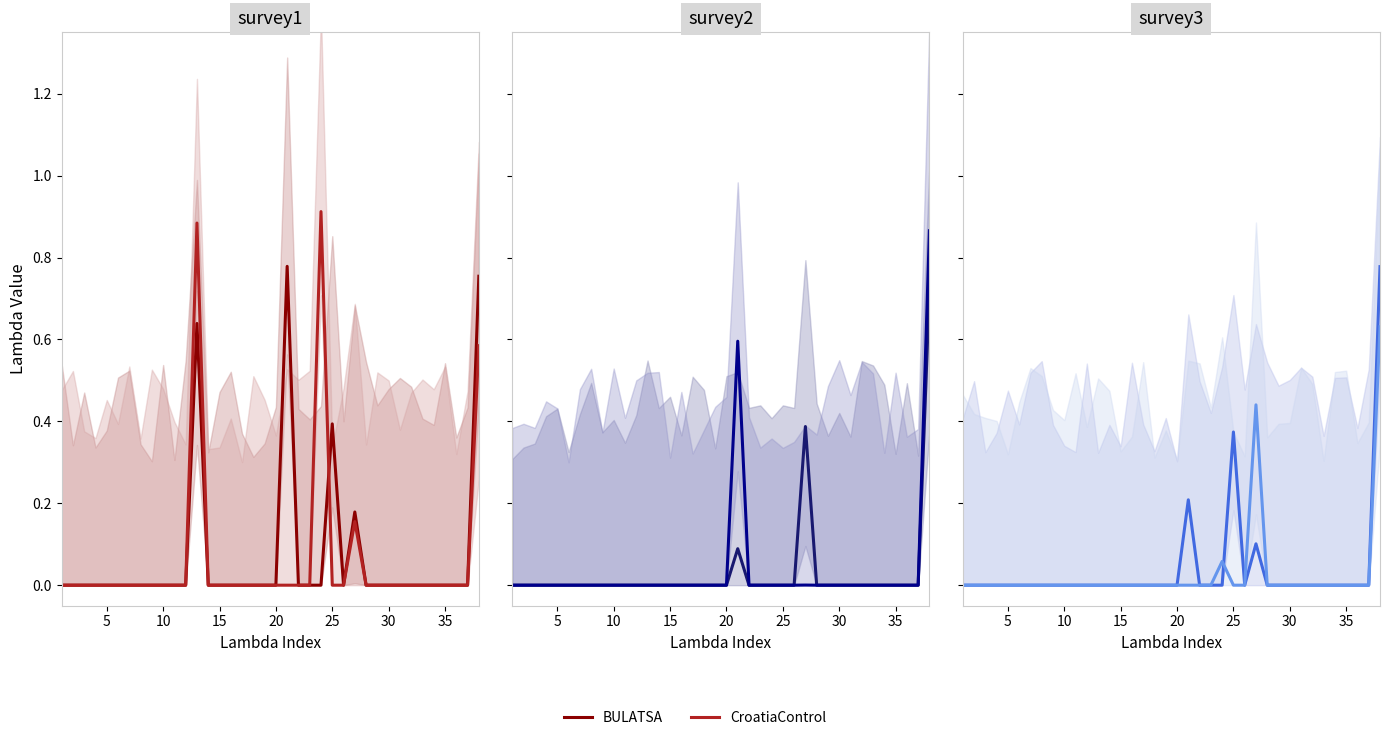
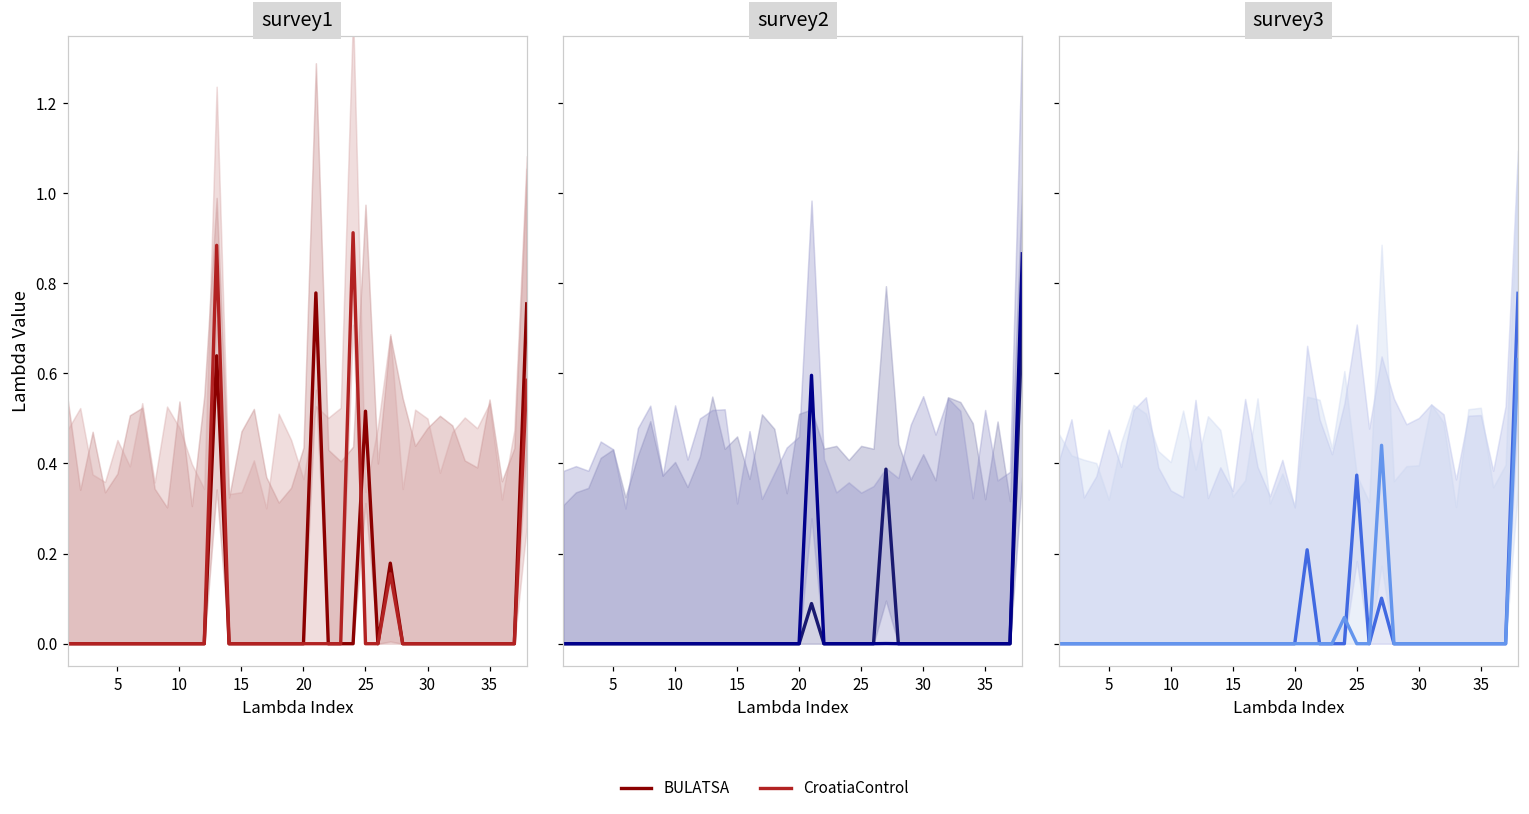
survey1, BULATSA, 25: 0.39 -> 0.52
